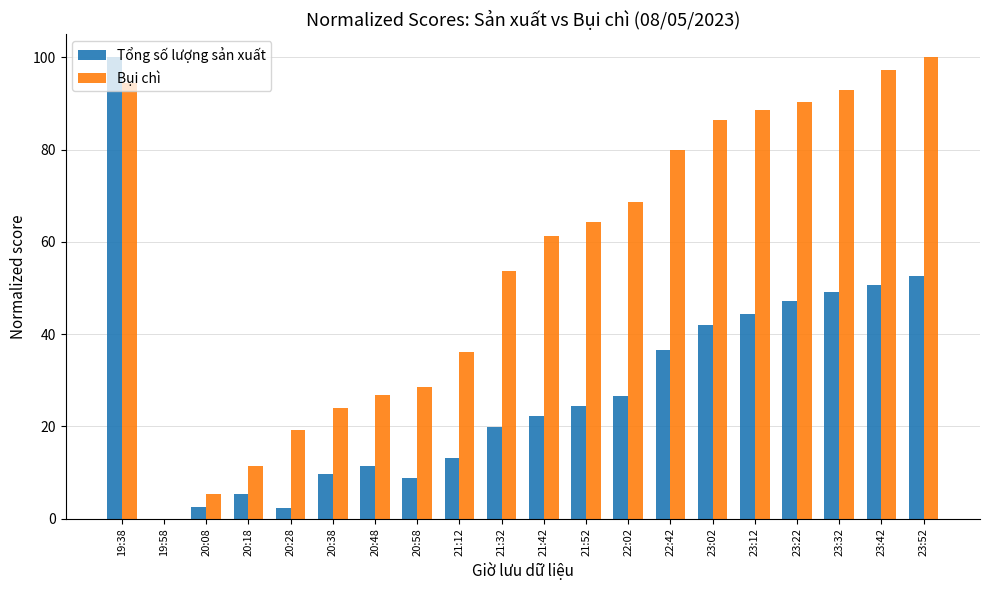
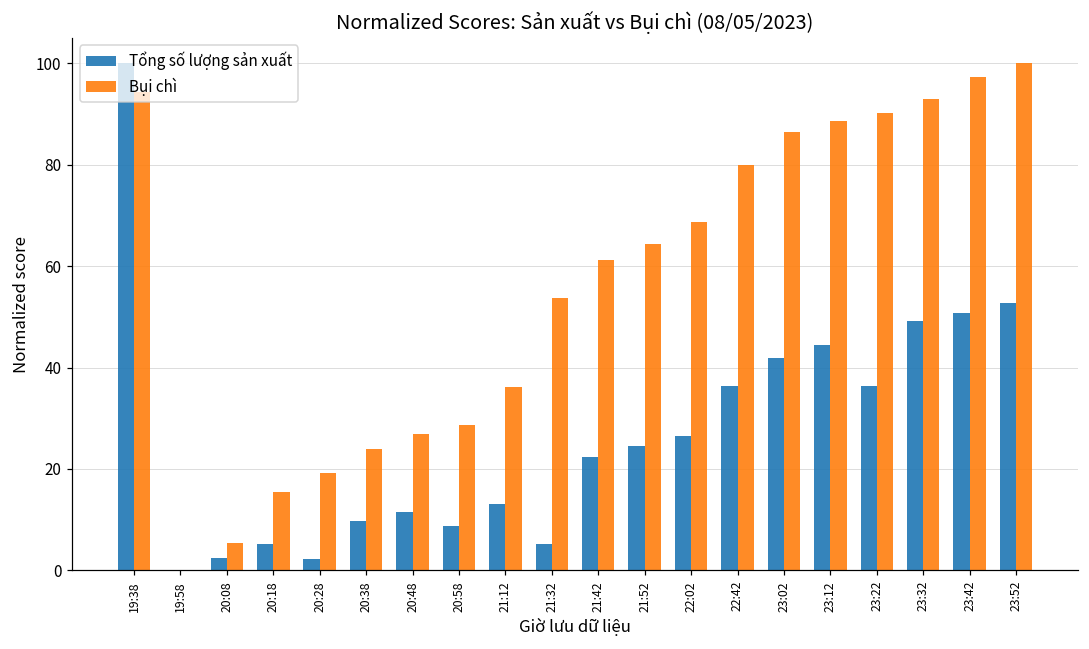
Bụi chì, 20:18: 11 -> 15
Tổng số lượng sản xuất, 21:32: 20 -> 5
Tổng số lượng sản xuất, 23:22: 47 -> 36
